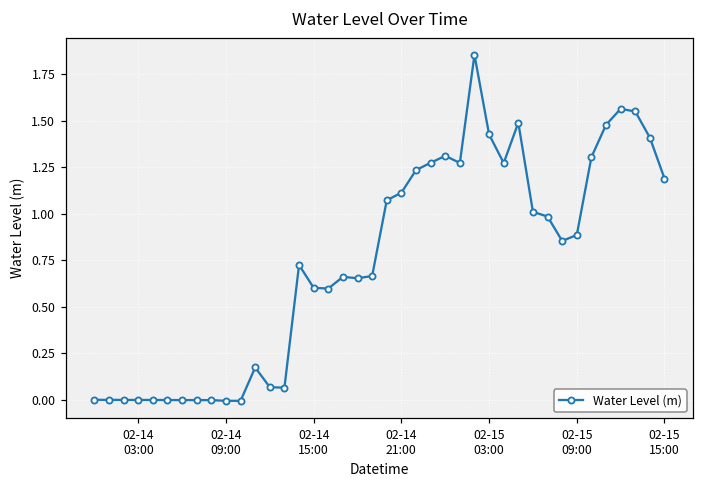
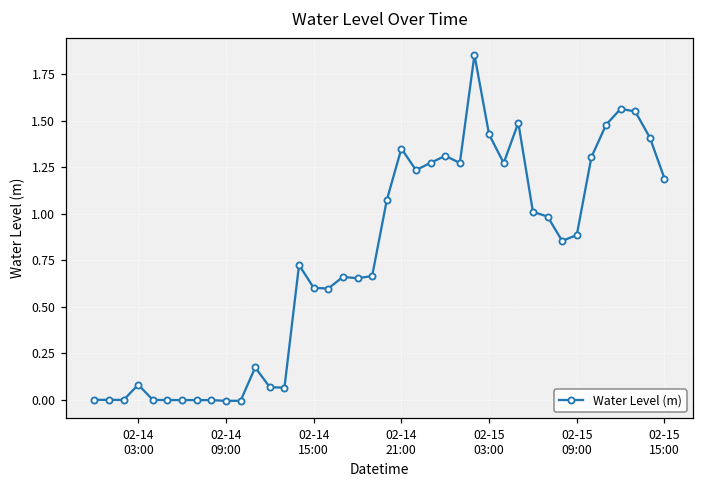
02-14 03:00: 0.00 -> 0.08
02-14 21:00: 1.11 -> 1.35
